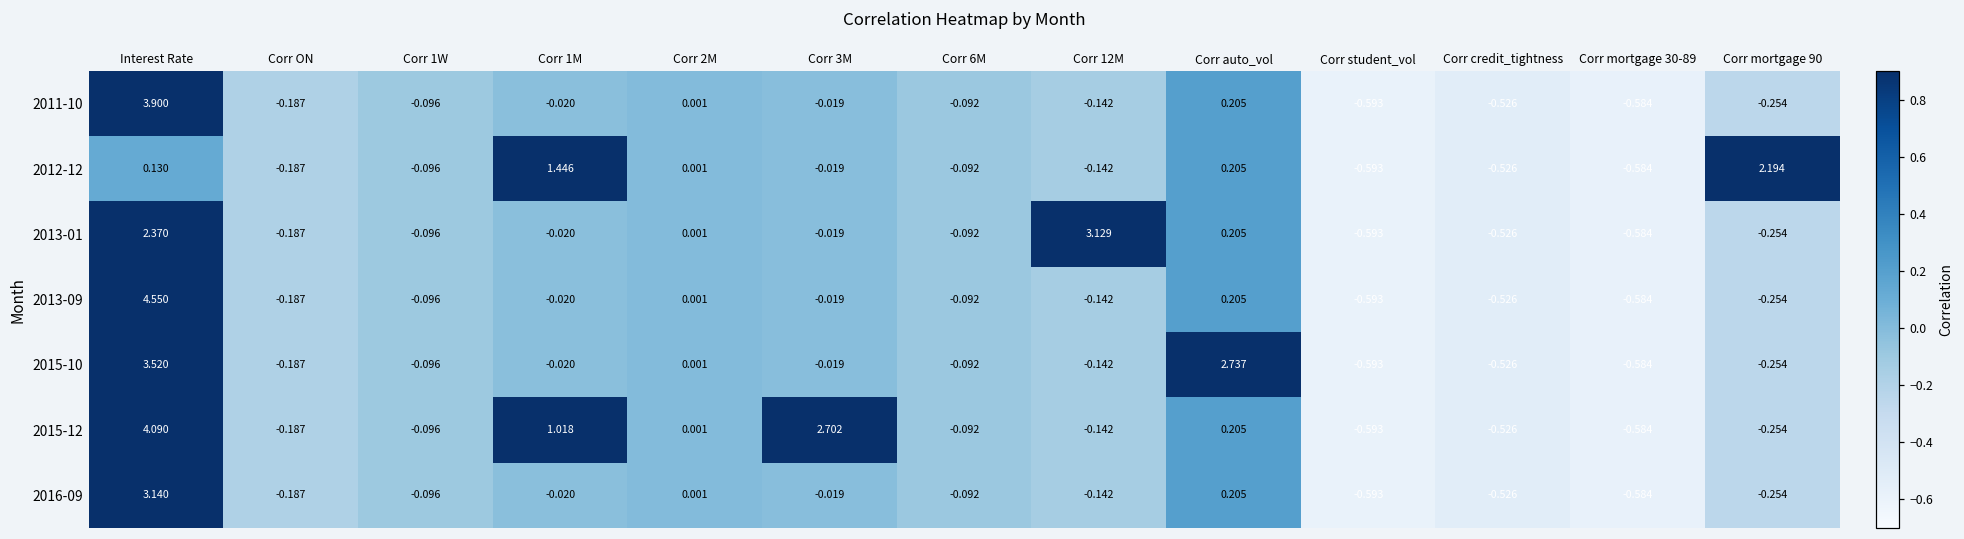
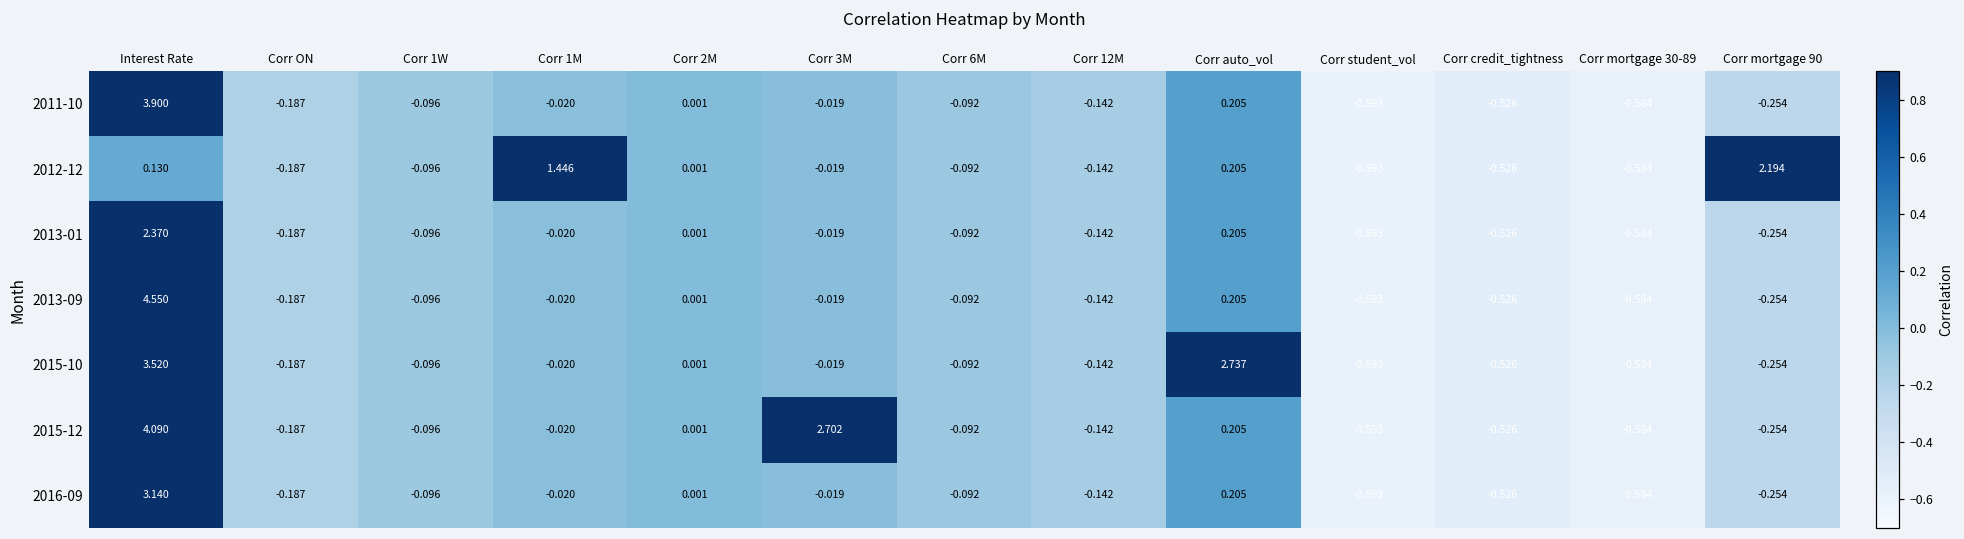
2013-01, Corr 12M: 3.129 -> -0.142
2015-12, Corr 1M: 1.018 -> -0.020
